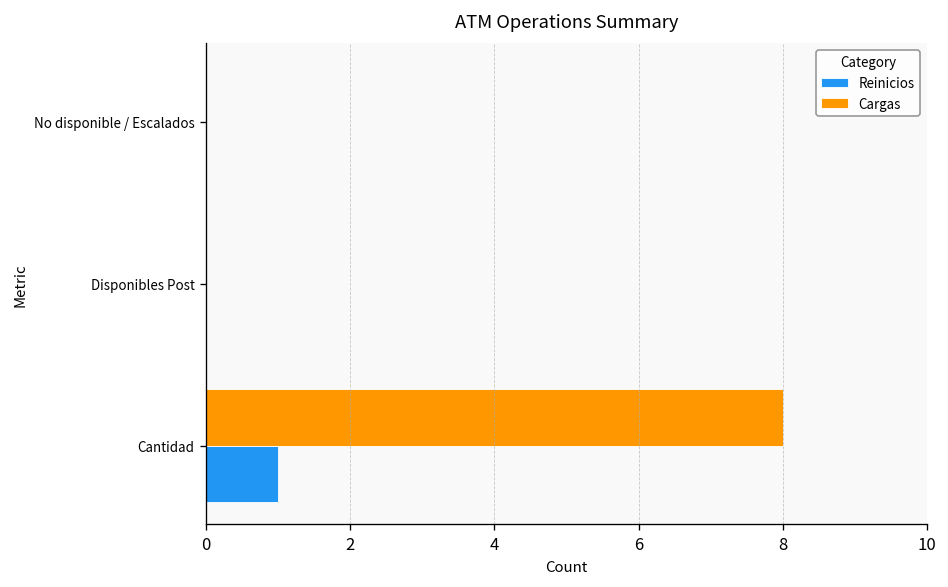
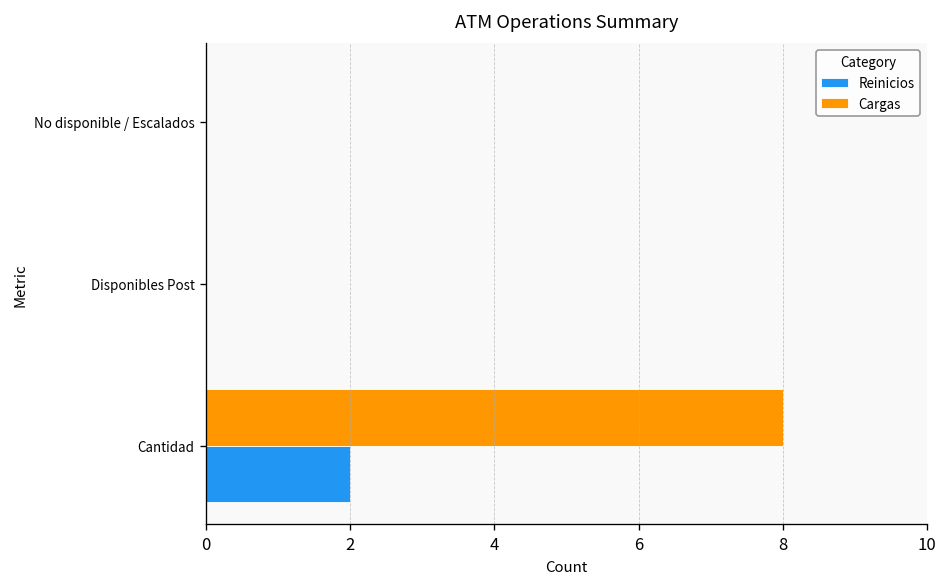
Reinicios, Cantidad: 1 -> 2
